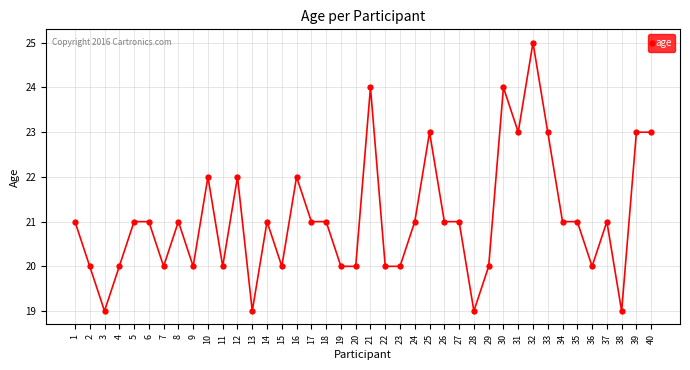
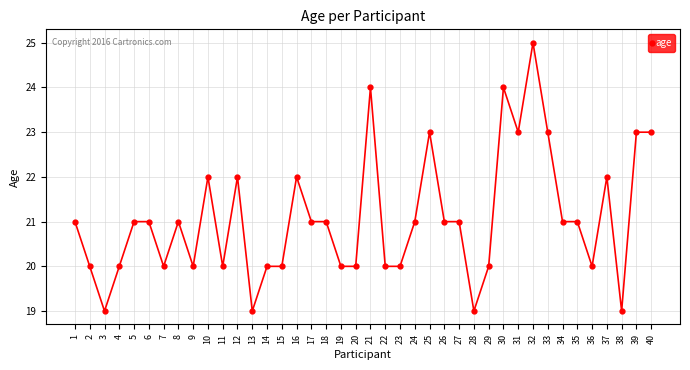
14: 21 -> 20
37: 21 -> 22
